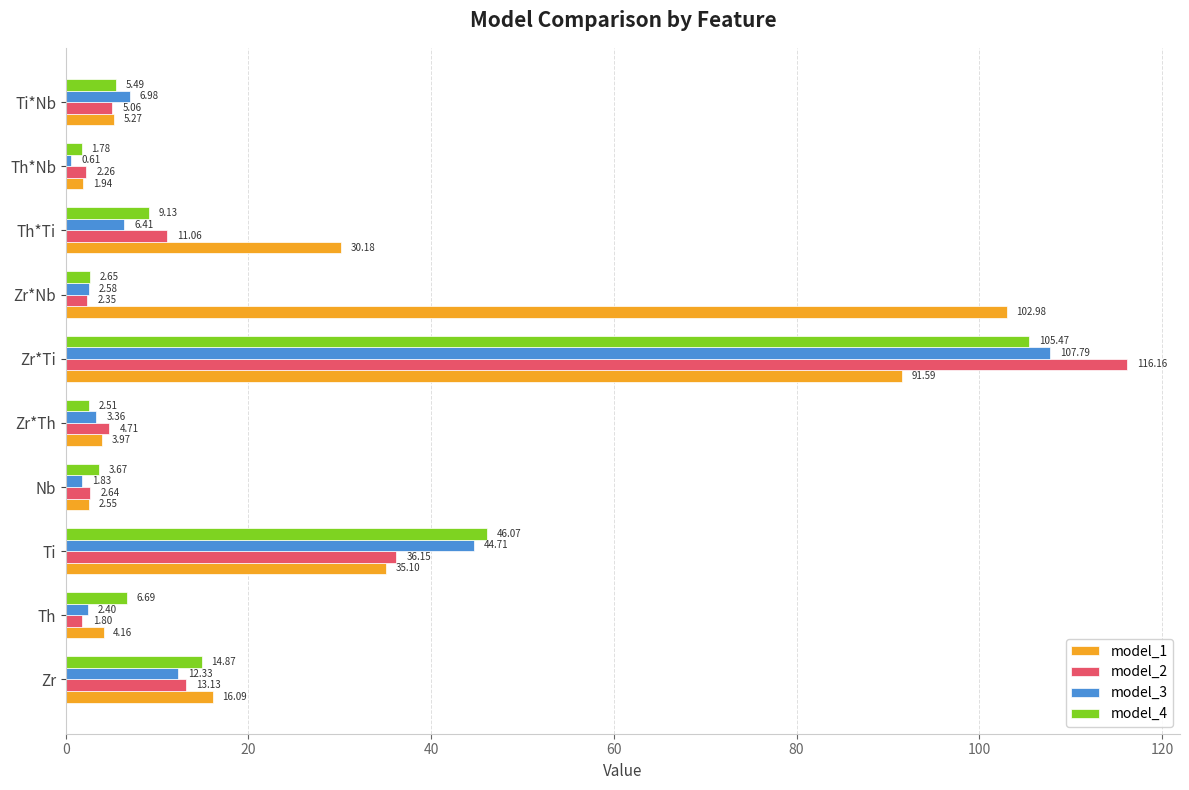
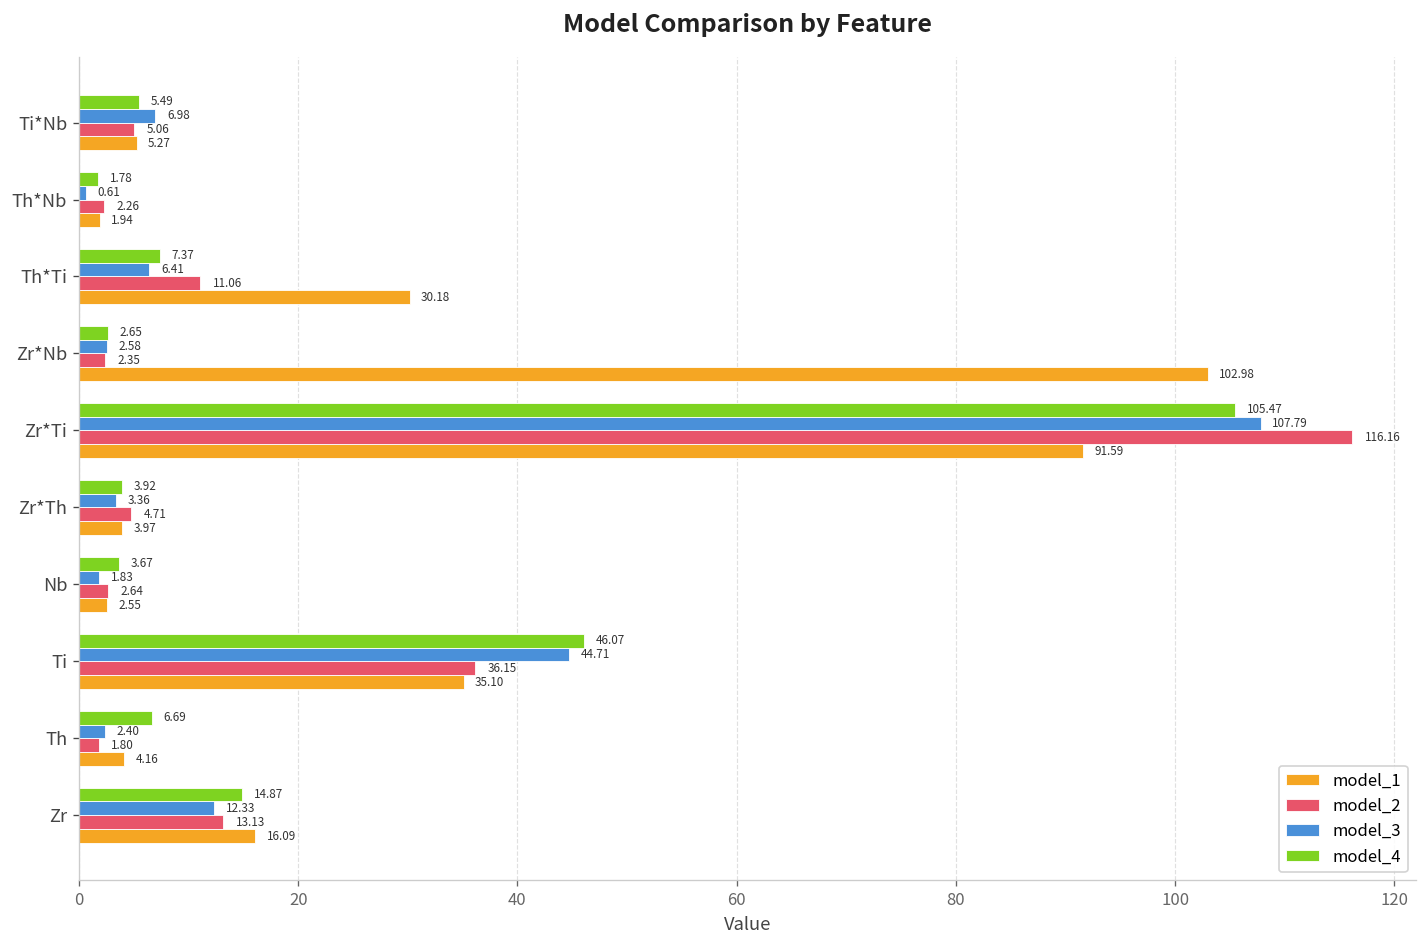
model_4, Th*Ti: 9.13 -> 7.37
model_4, Zr*Th: 2.51 -> 3.92
